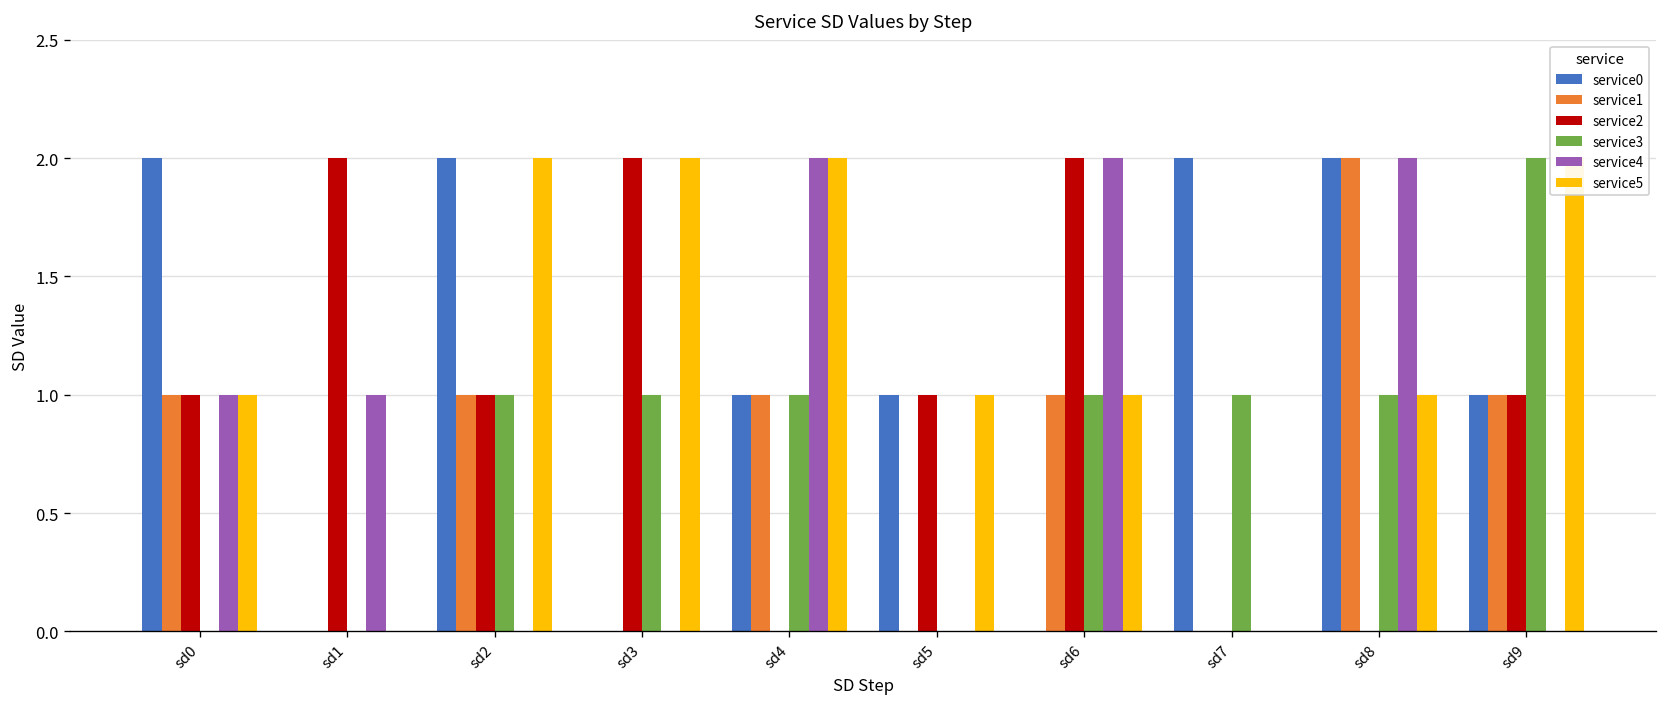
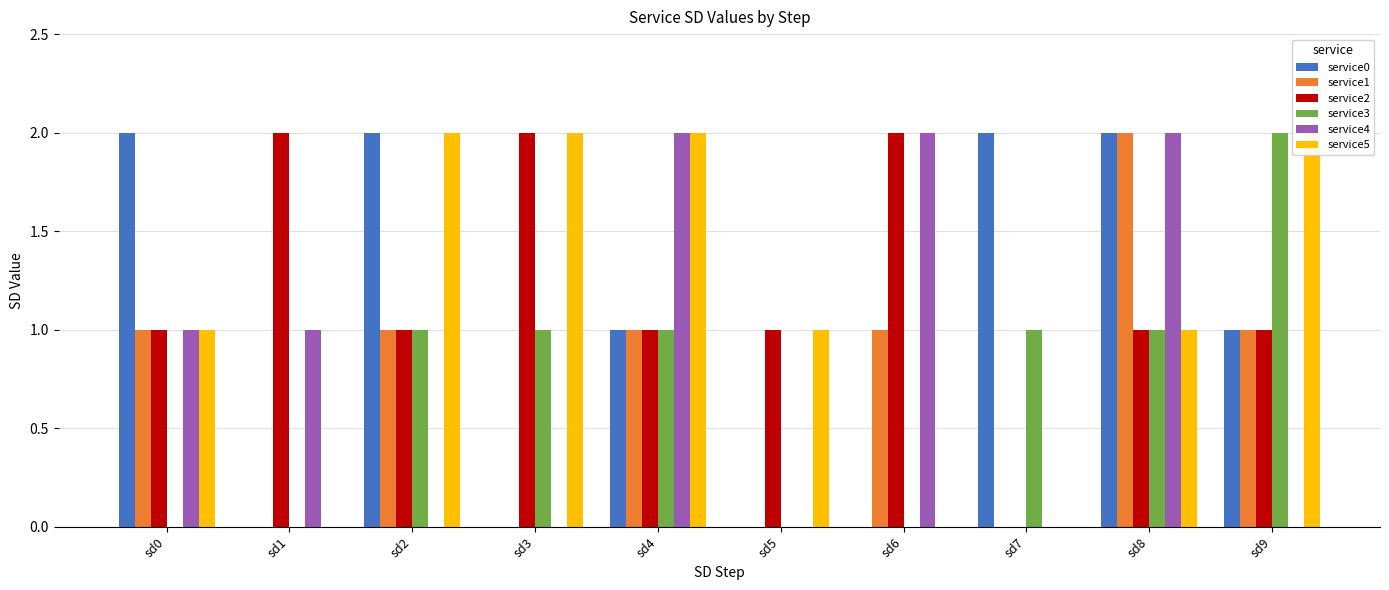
service2, sd4: 0 -> 1
service0, sd5: 1 -> 0
service3, sd6: 1 -> 0
service5, sd6: 1 -> 0
service2, sd8: 0 -> 1
